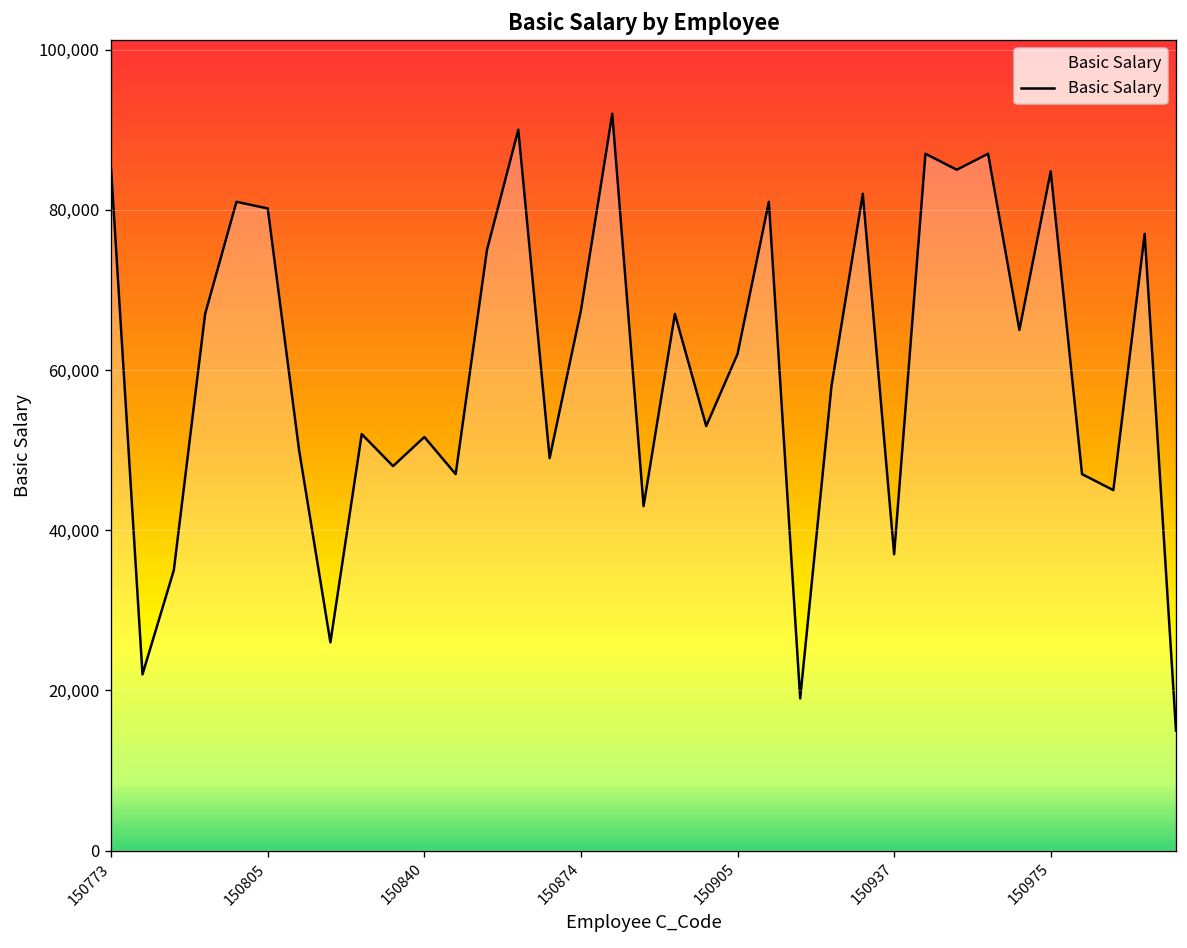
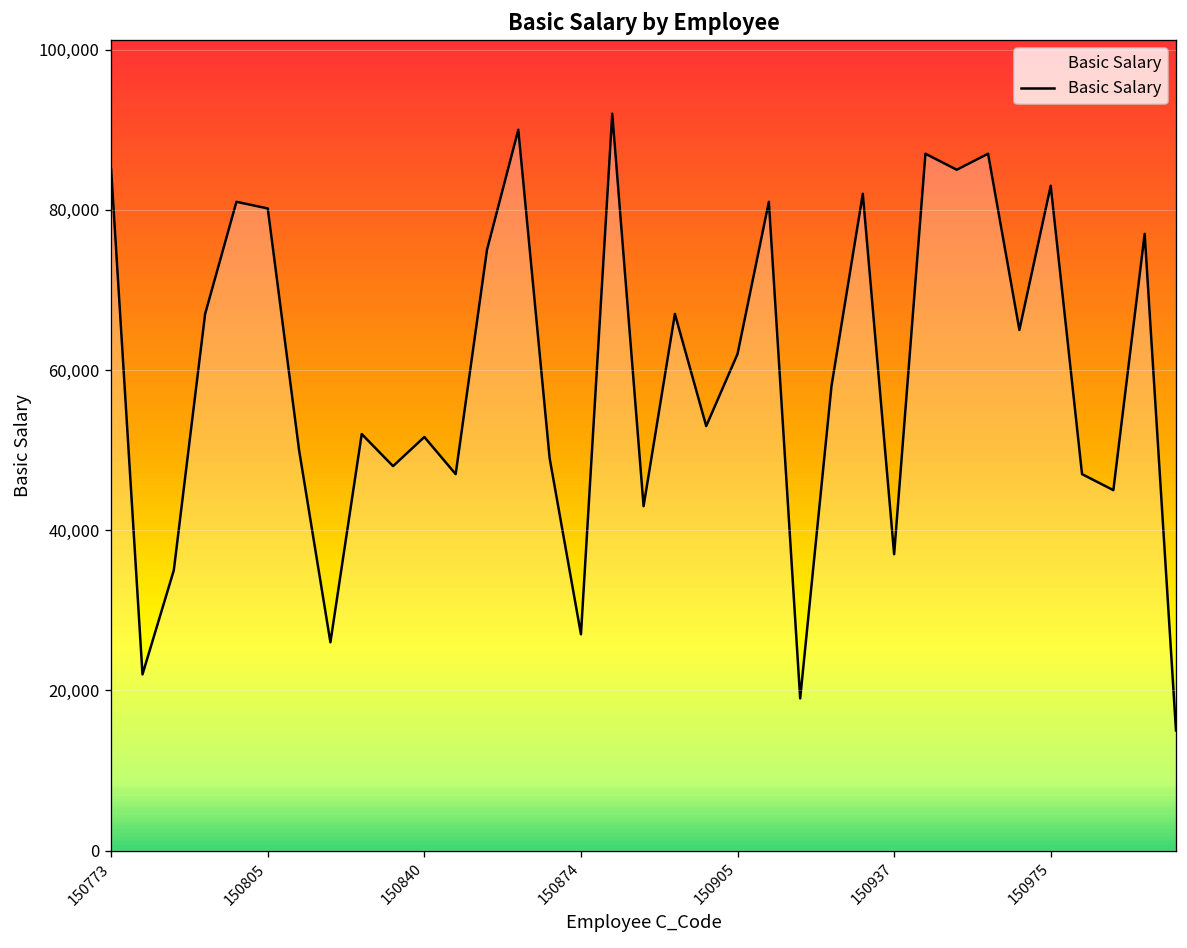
Basic Salary, 150874: 67,000 -> 27,000
Basic Salary, 150975: 85,000 -> 83,000
